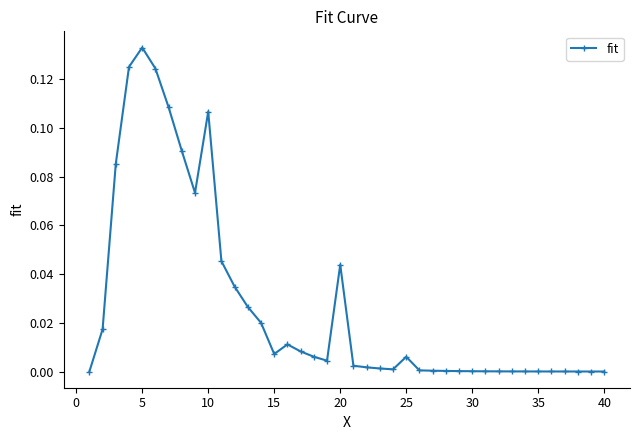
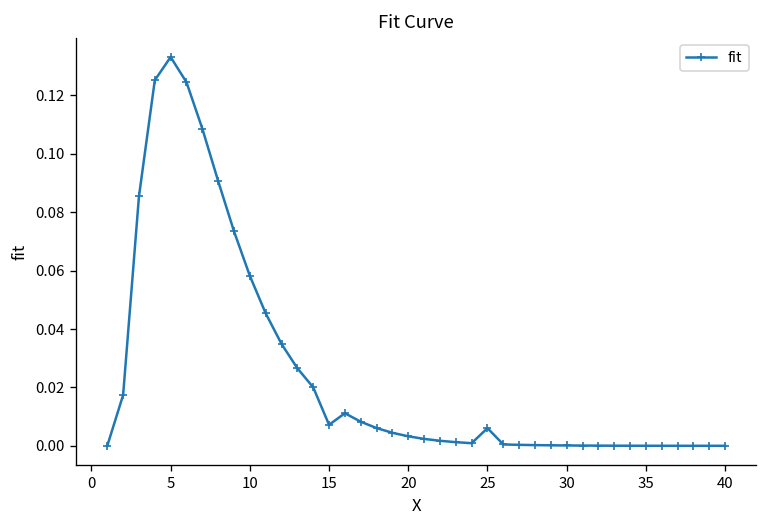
10: 0.107 -> 0.058
20: 0.044 -> 0.003
